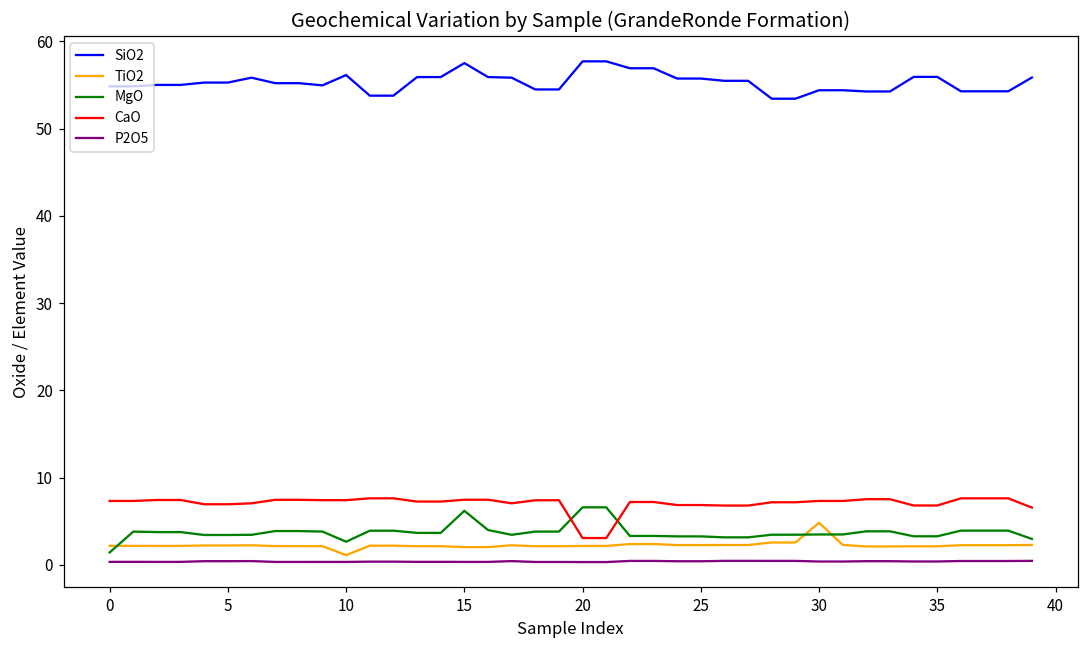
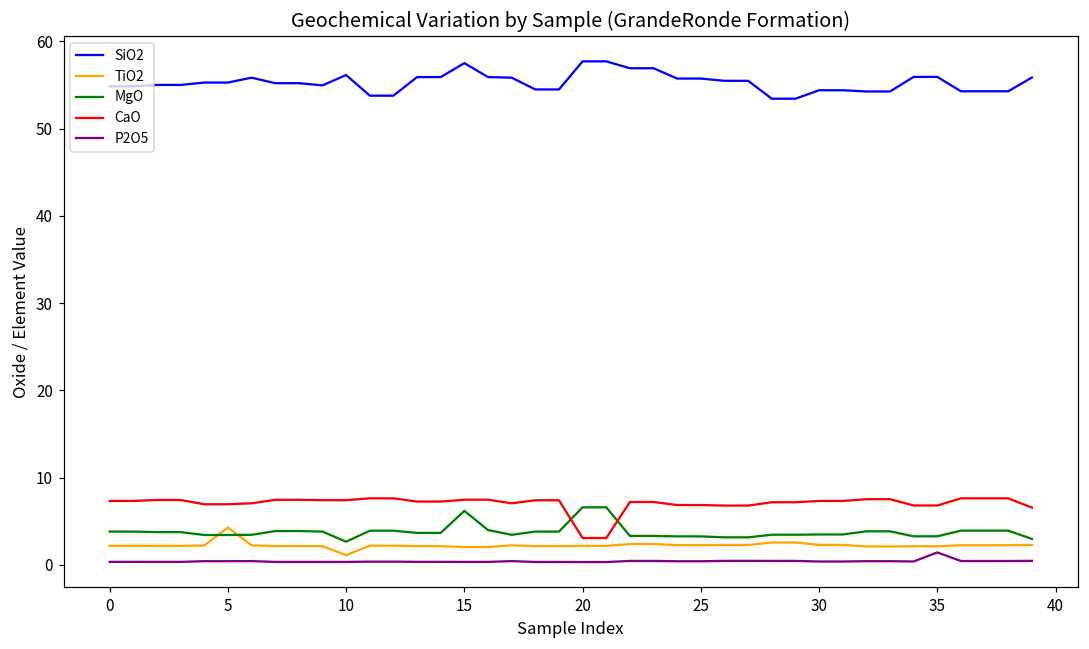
MgO, 0: 1 -> 4
TiO2, 5: 2 -> 4
TiO2, 30: 5 -> 2
P2O5, 35: 0 -> 1
